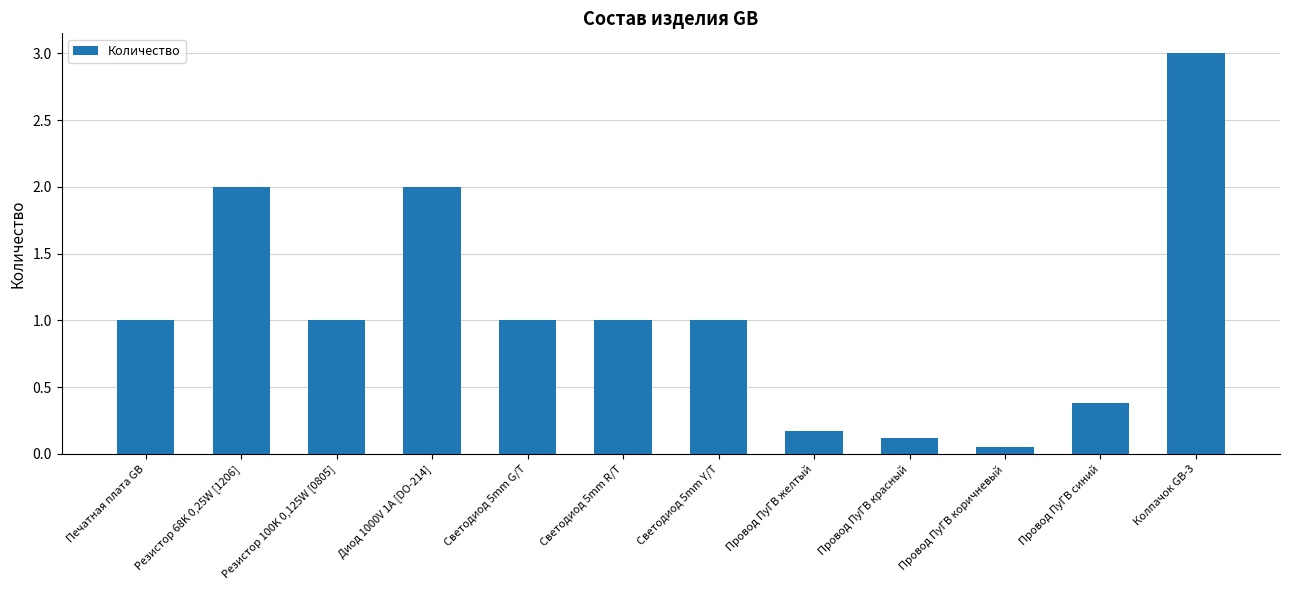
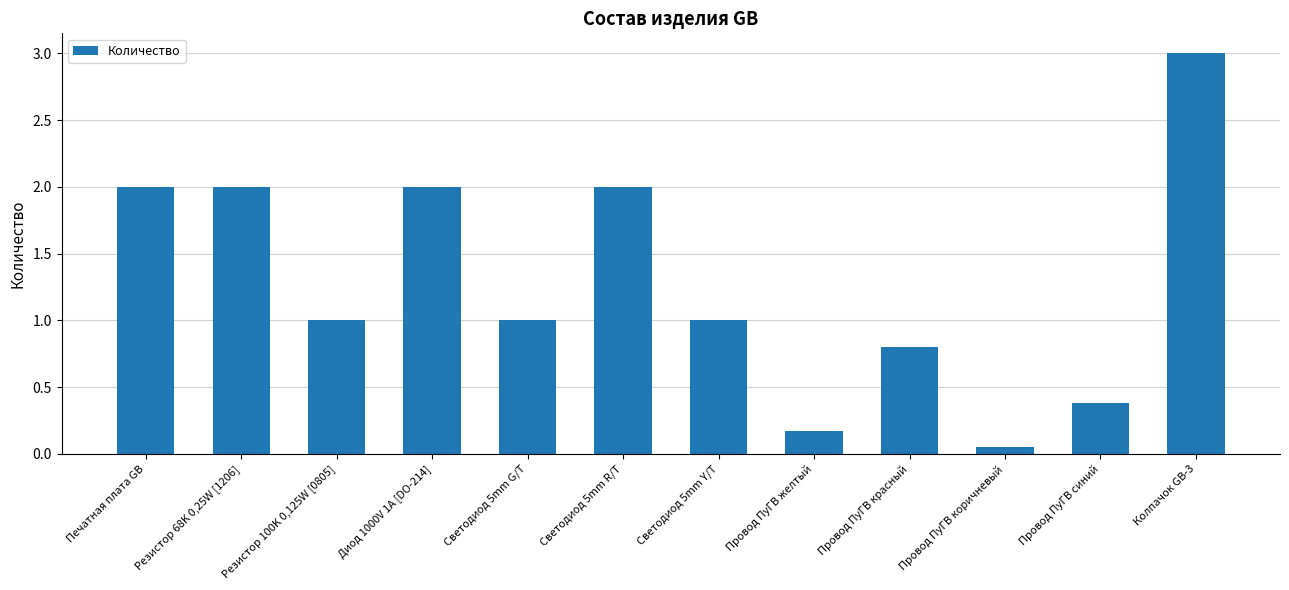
Печатная плата GB: 1 -> 2
Светодиод 5mm R/T: 1 -> 2
Провод ПуГВ красный: 0.12 -> 0.80
